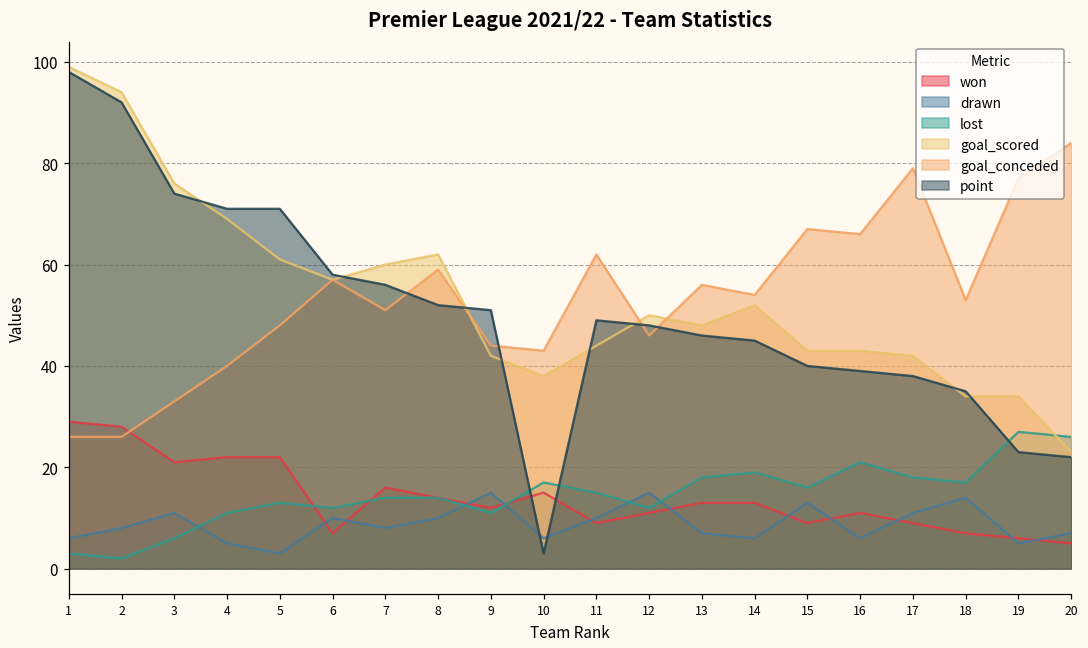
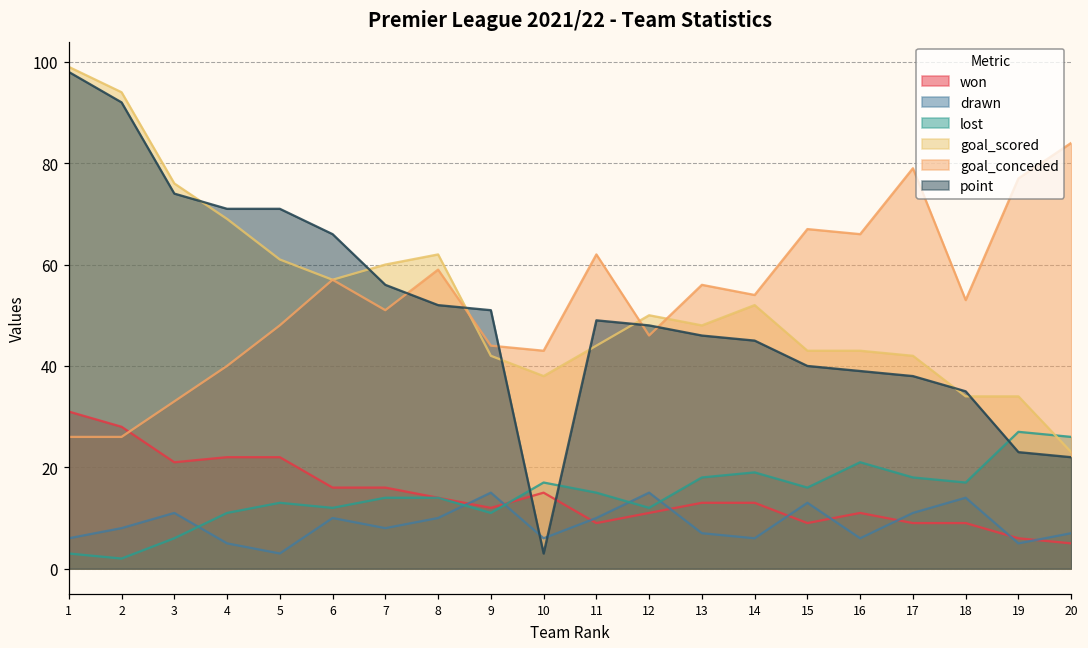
won, 1: 29 -> 31
won, 6: 7 -> 16
point, 6: 58 -> 66
won, 18: 7 -> 9
